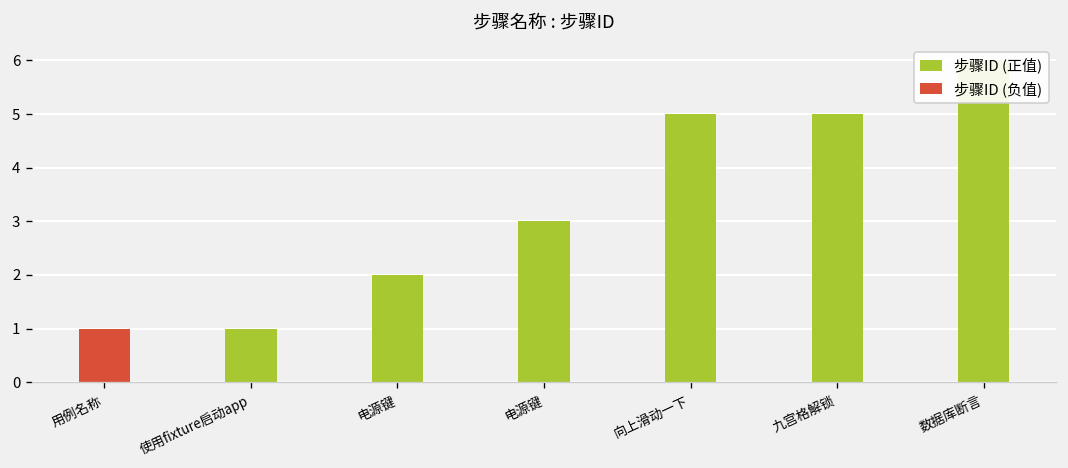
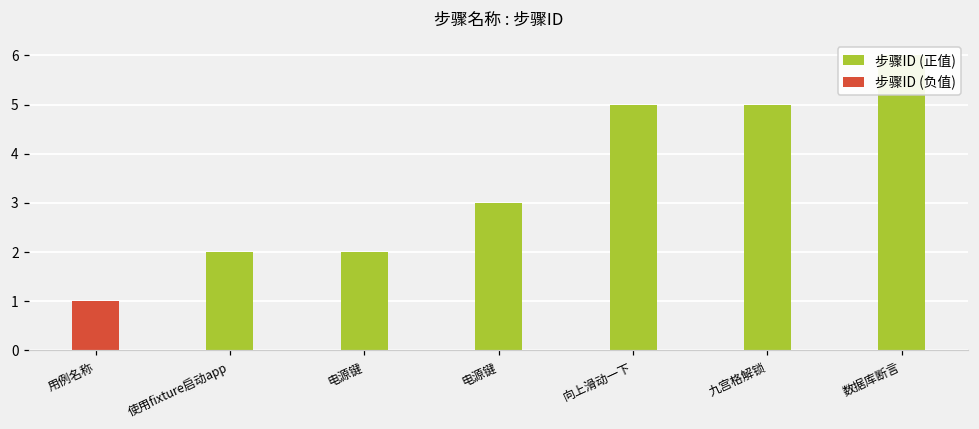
步骤ID (正值), 使用fixture启动app: 1 -> 2
